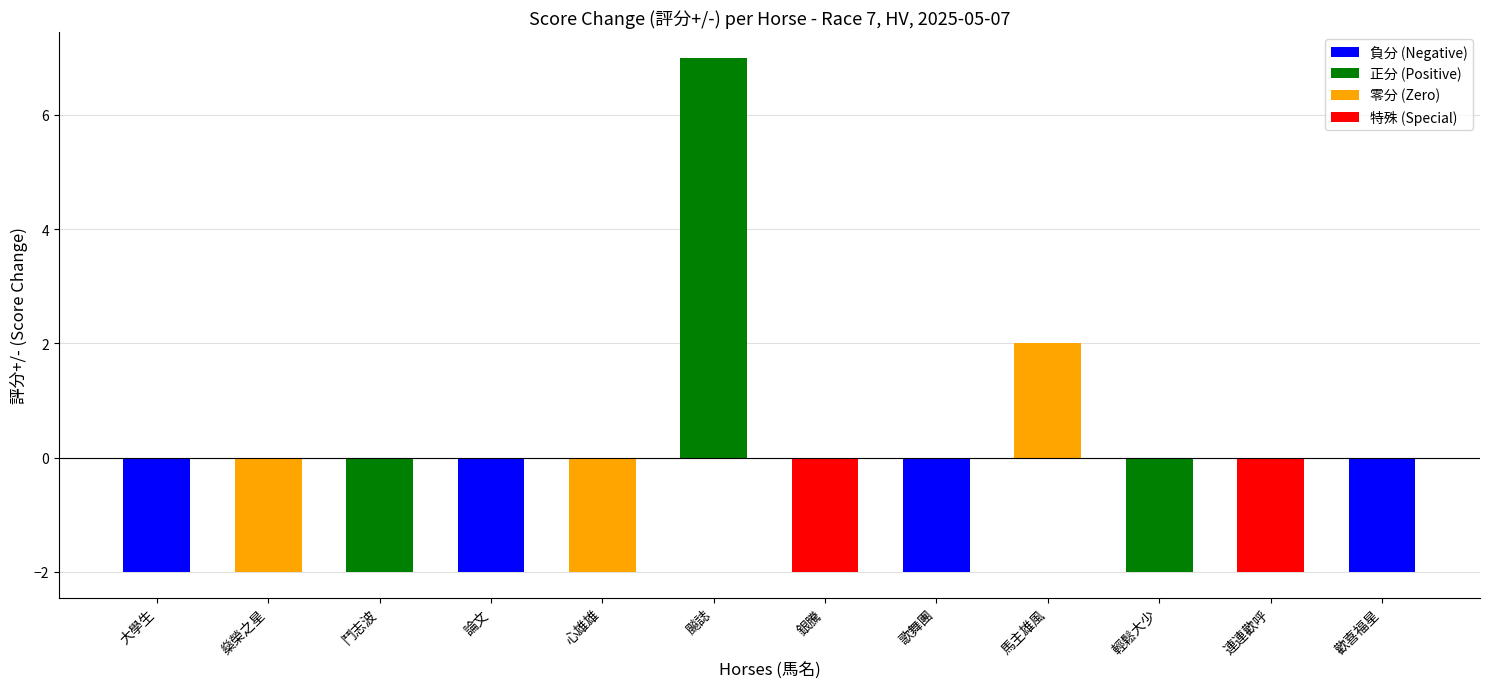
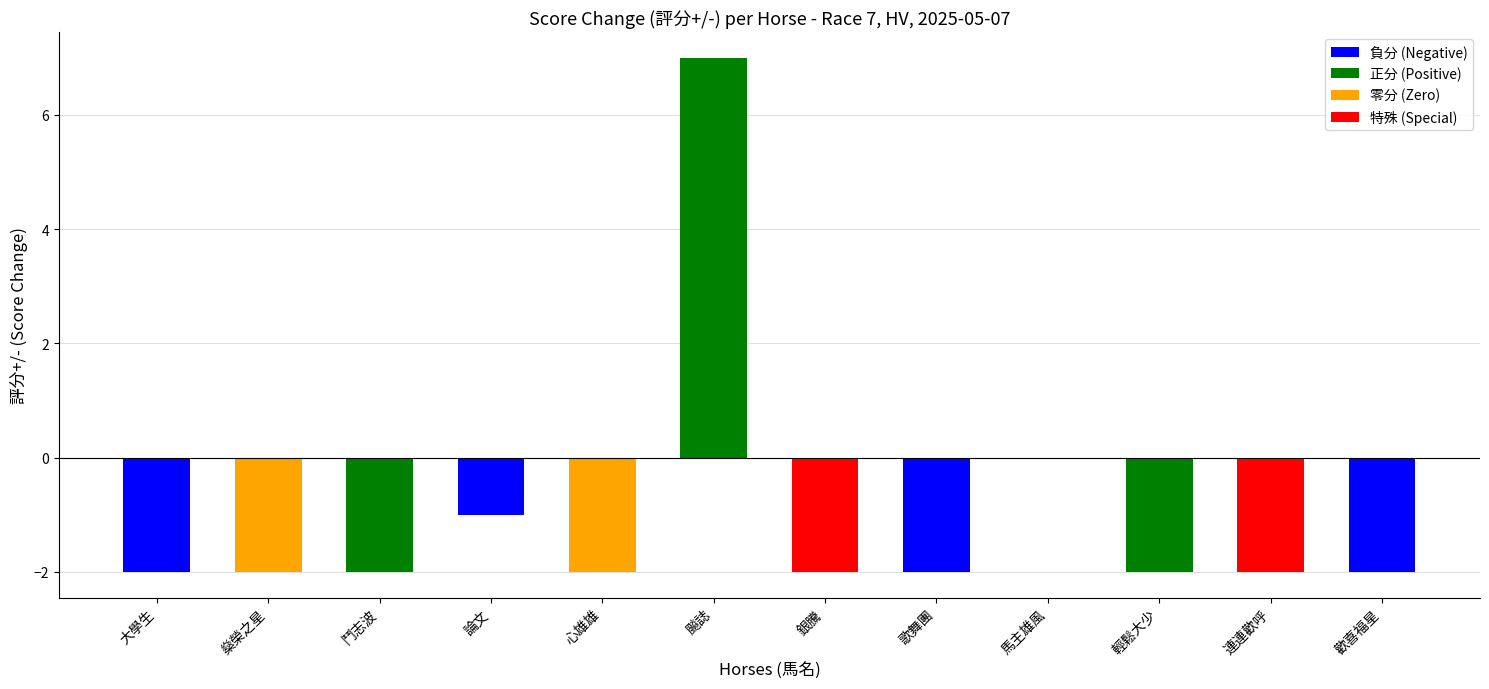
論文: -2 -> -1
馬主雄風: 2 -> 0
